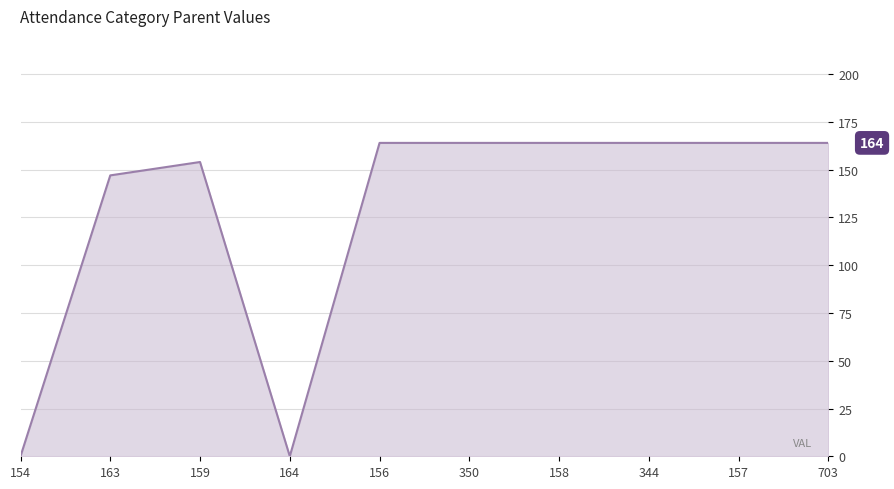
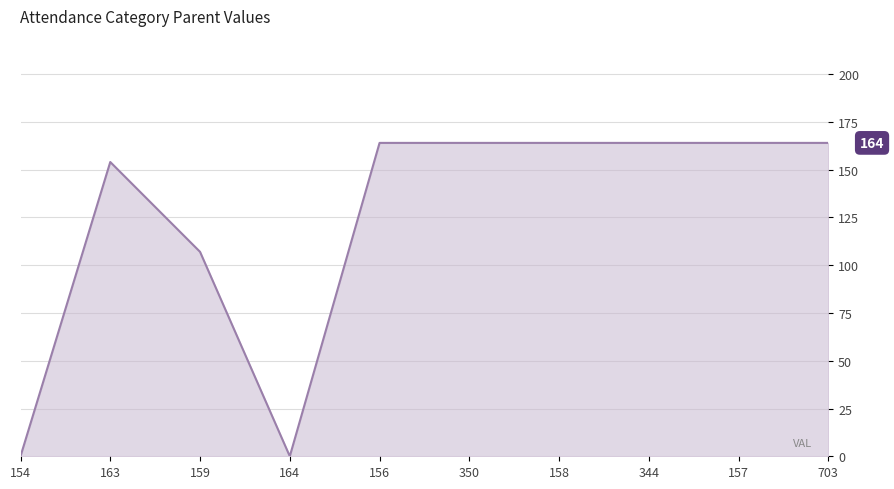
163: 147 -> 154
159: 154 -> 107
